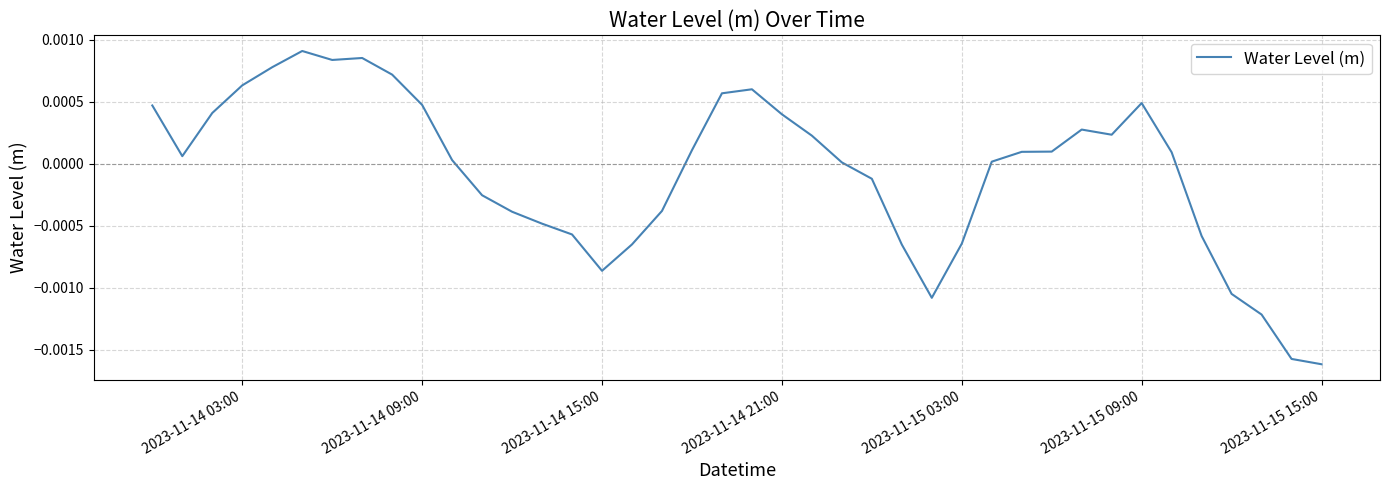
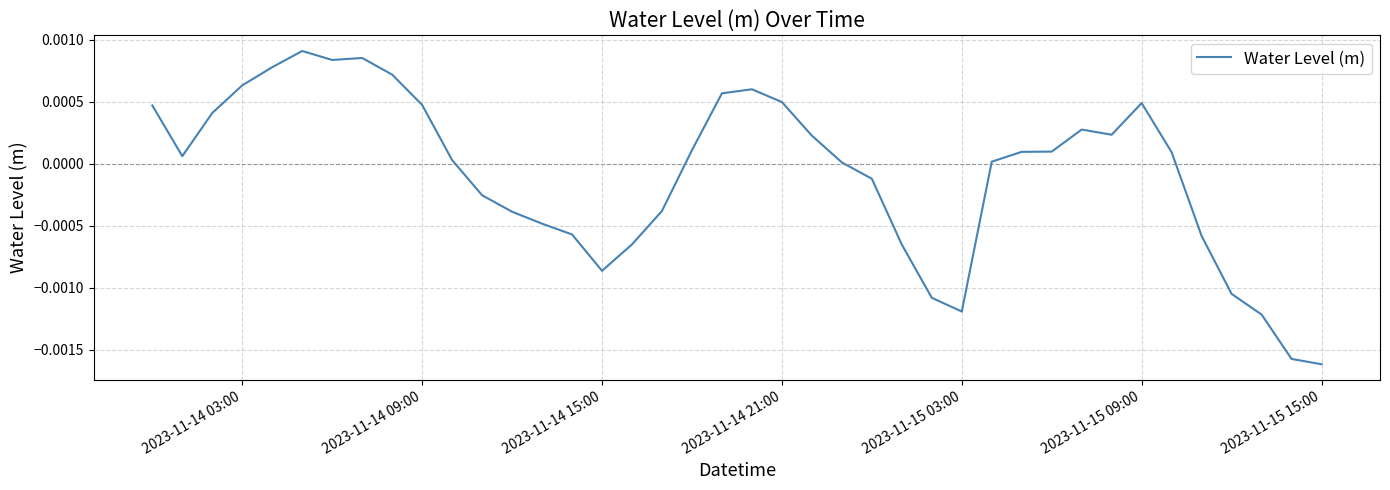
2023-11-14 21:00: 0.00040 -> 0.00050
2023-11-15 03:00: -0.00064 -> -0.00119
